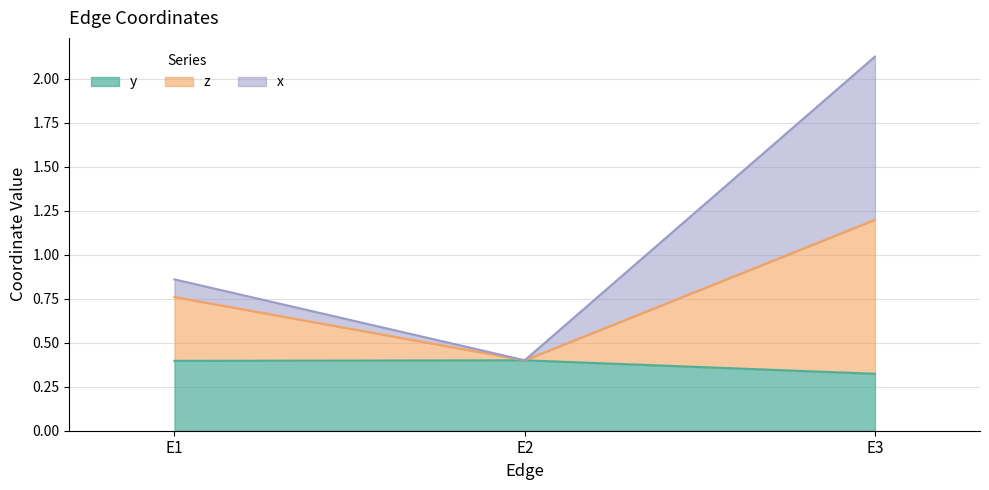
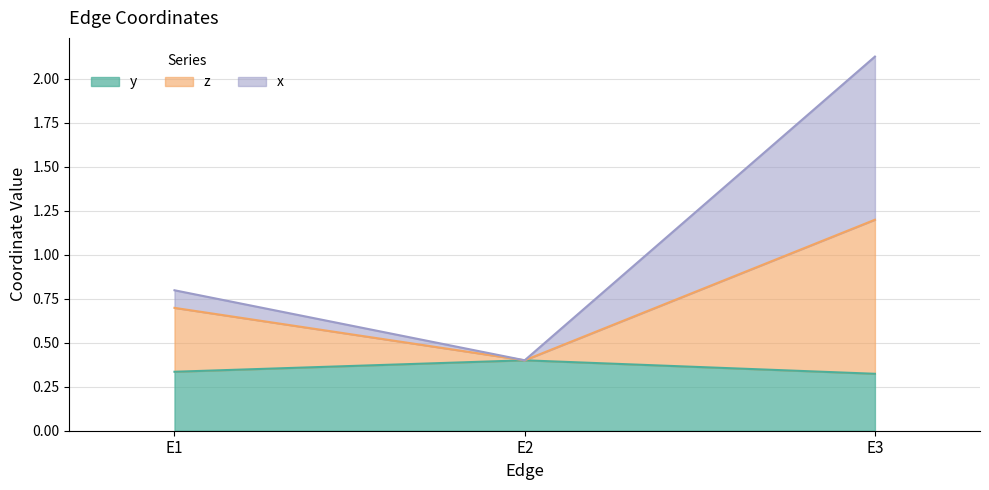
y, E1: 0.40 -> 0.33
